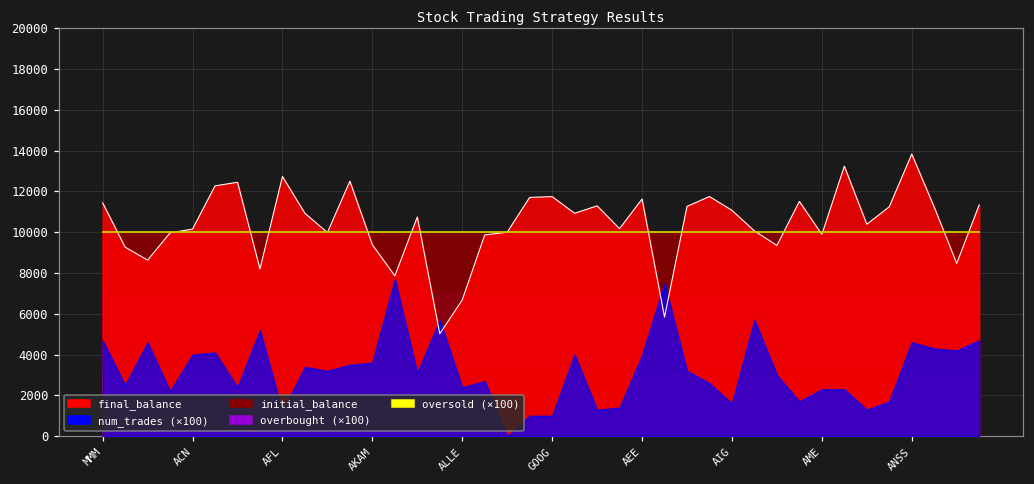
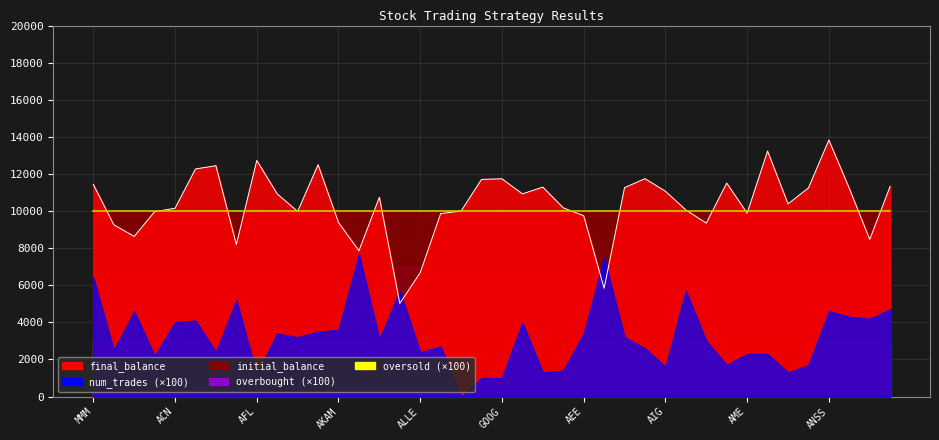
num_trades (×100), MMM: 4700 -> 6400
final_balance, AEE: 11600 -> 9700
num_trades (×100), AEE: 4000 -> 3400
